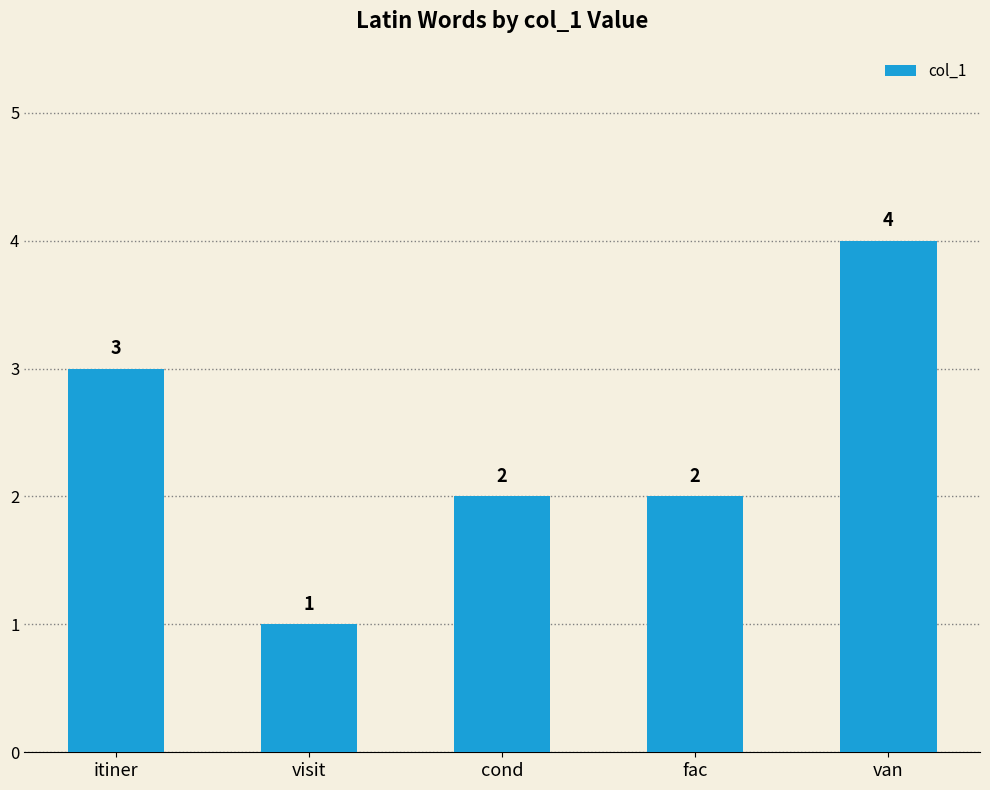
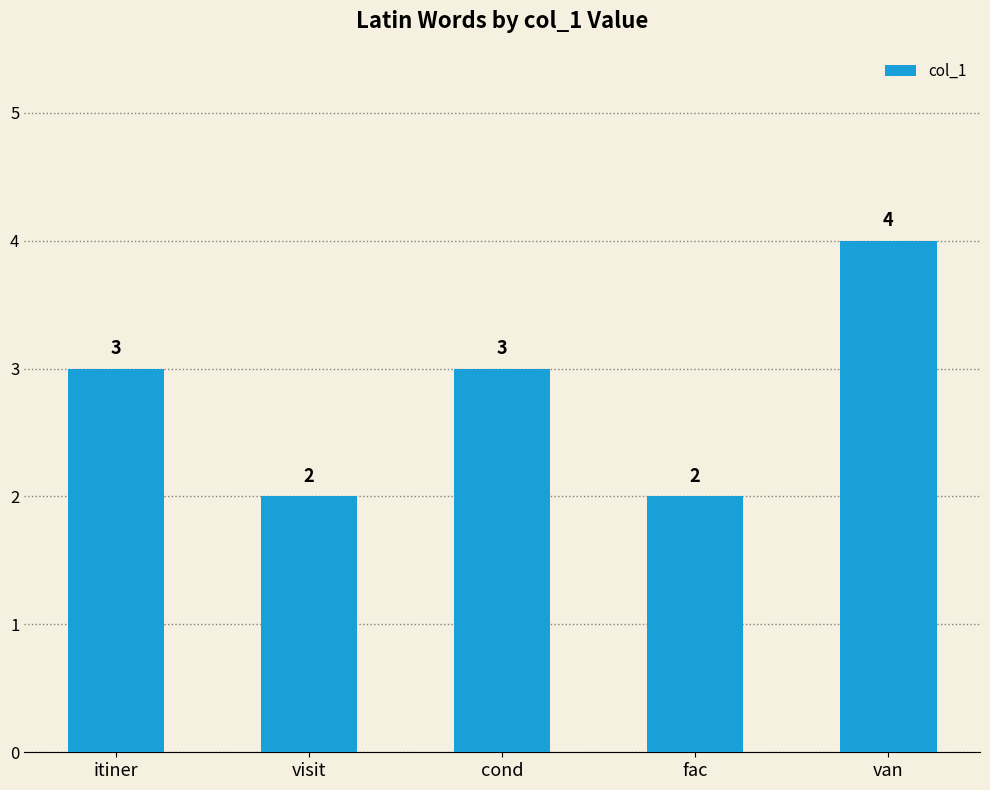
visit: 1 -> 2
cond: 2 -> 3
